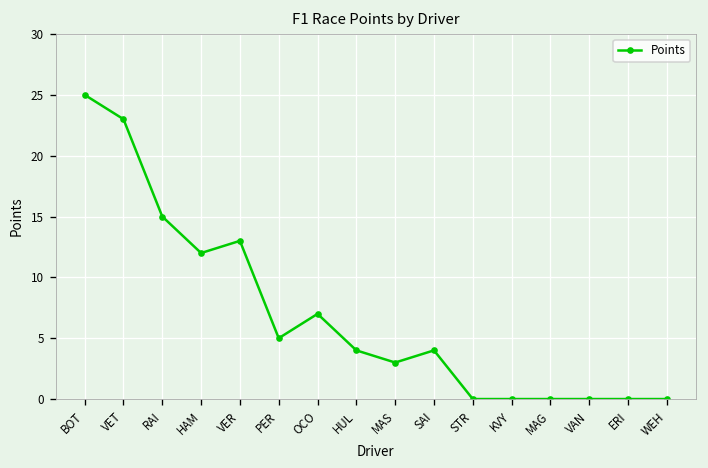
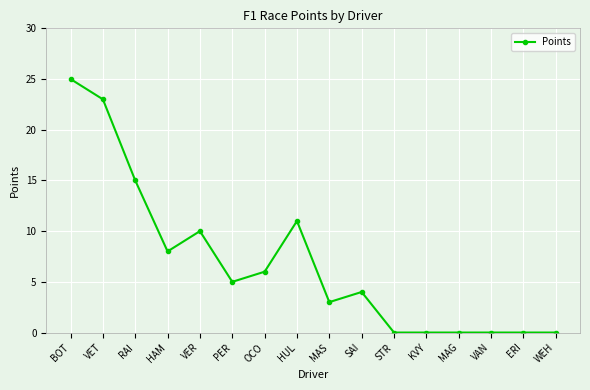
HAM: 12 -> 8
VER: 13 -> 10
OCO: 7 -> 6
HUL: 4 -> 11
